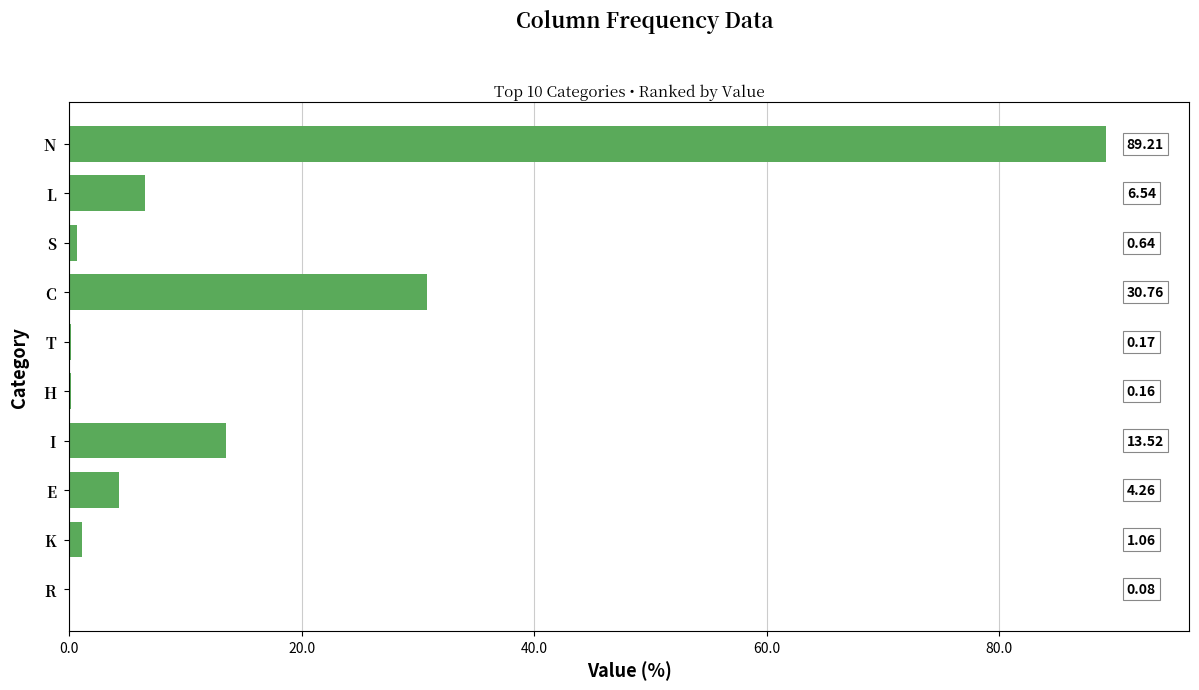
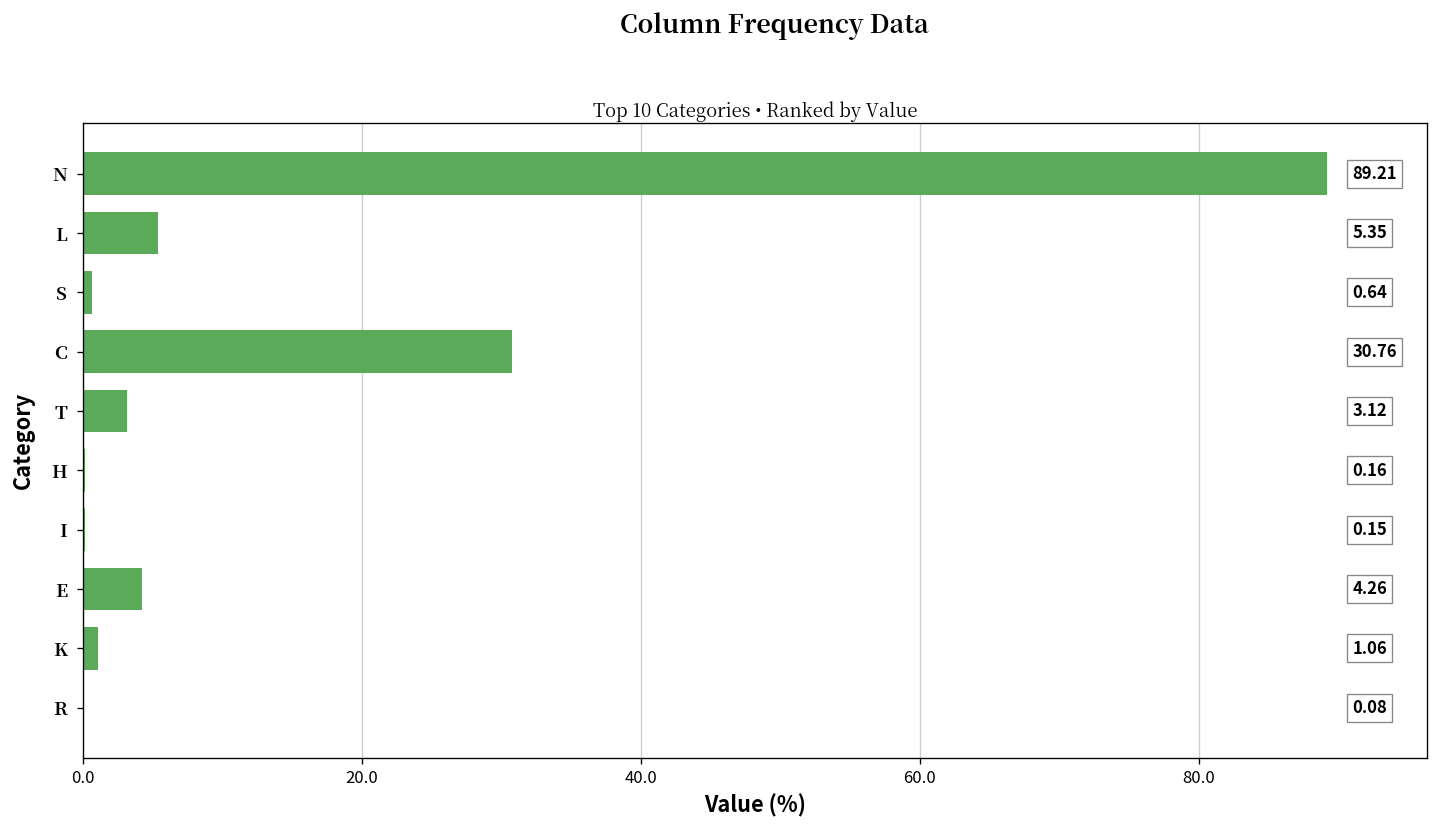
L: 6.54 -> 5.35
T: 0.17 -> 3.12
I: 13.52 -> 0.15
